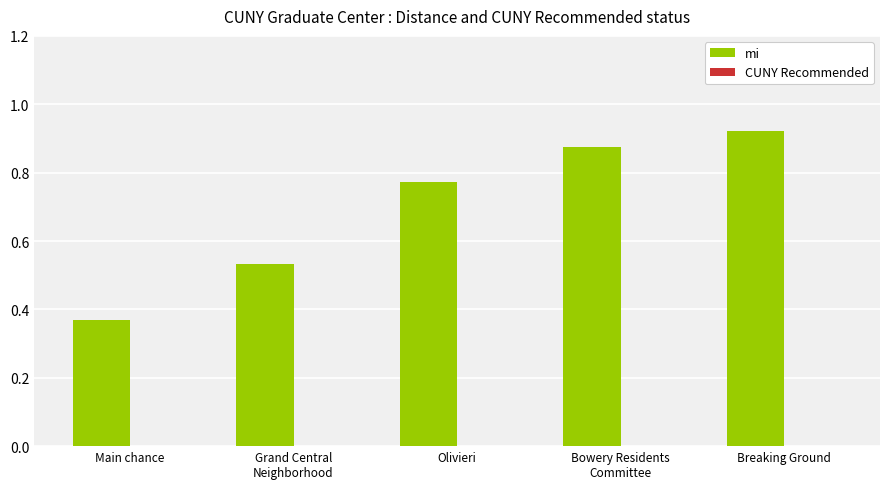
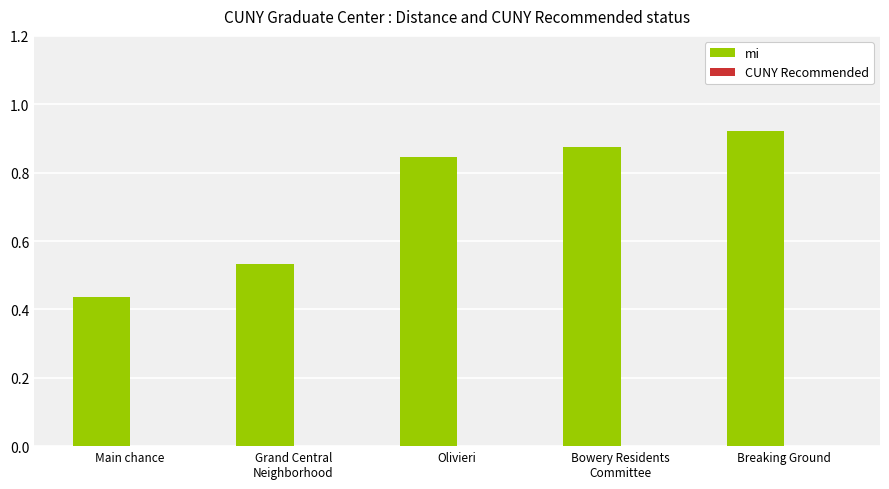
mi, Main chance: 0.37 -> 0.44
mi, Olivieri: 0.77 -> 0.85
